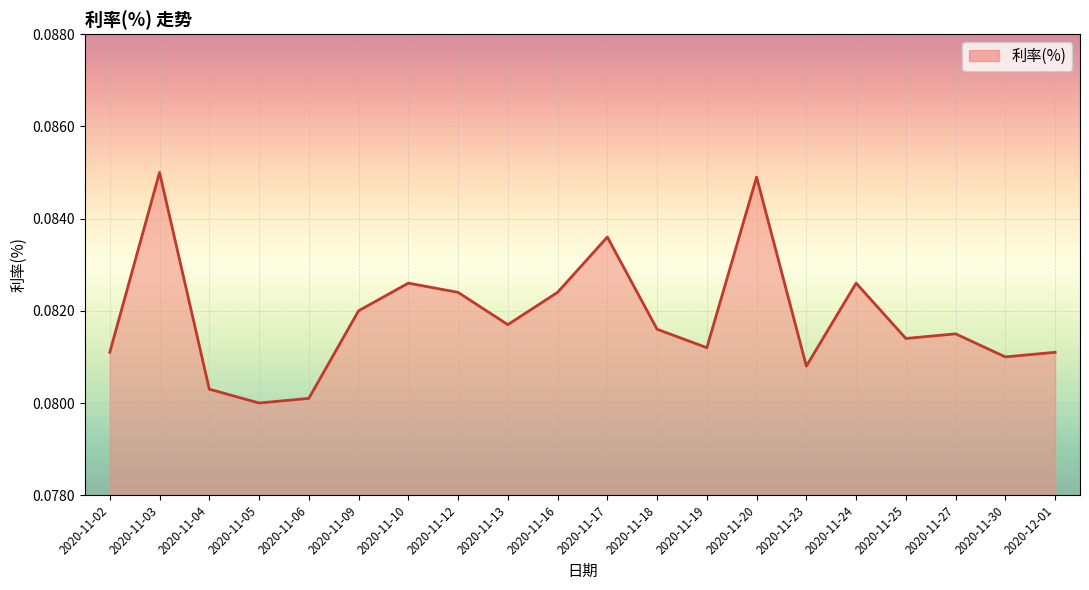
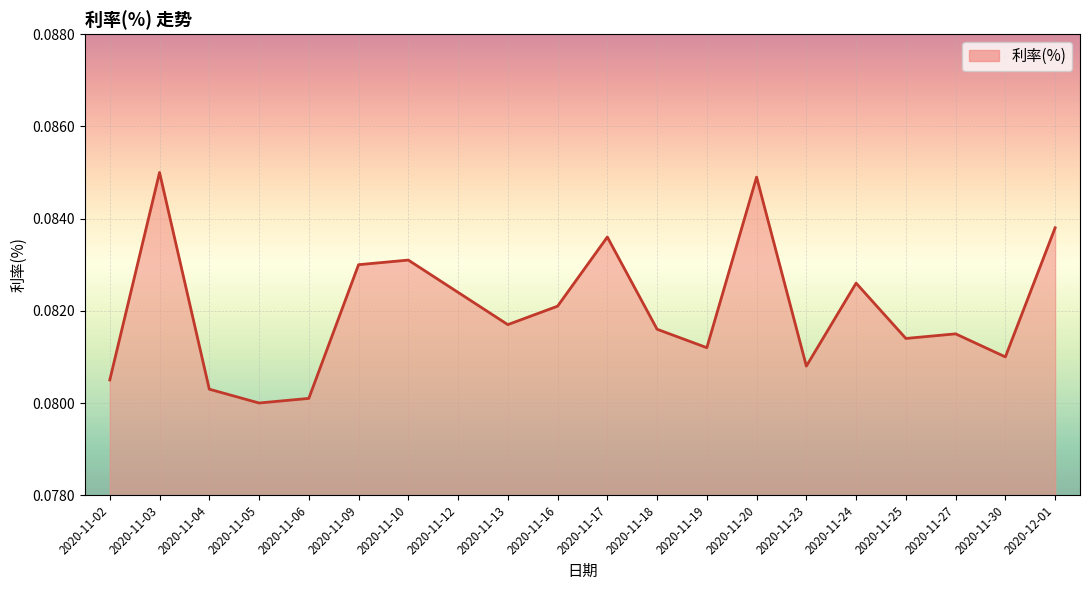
2020-11-02: 0.0811 -> 0.0805
2020-11-09: 0.082 -> 0.083
2020-11-10: 0.0826 -> 0.0831
2020-11-16: 0.0824 -> 0.0821
2020-12-01: 0.0811 -> 0.0838
